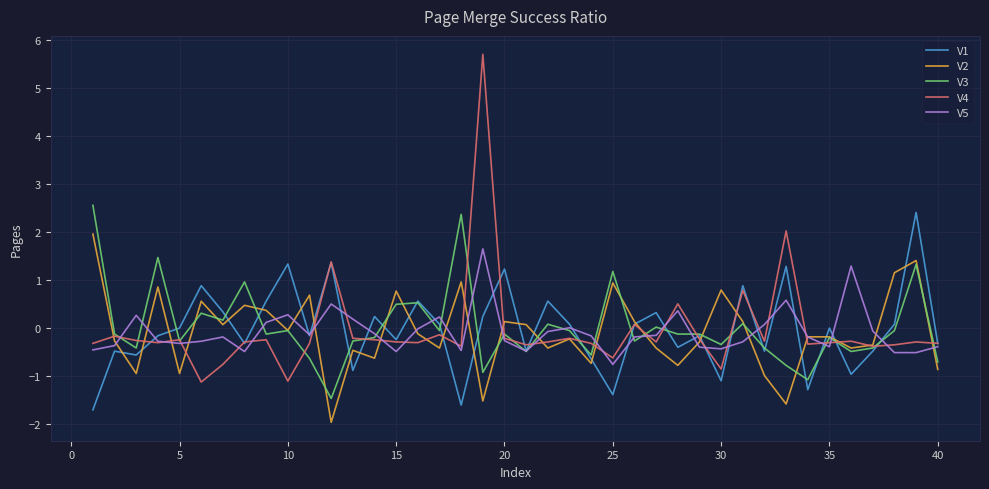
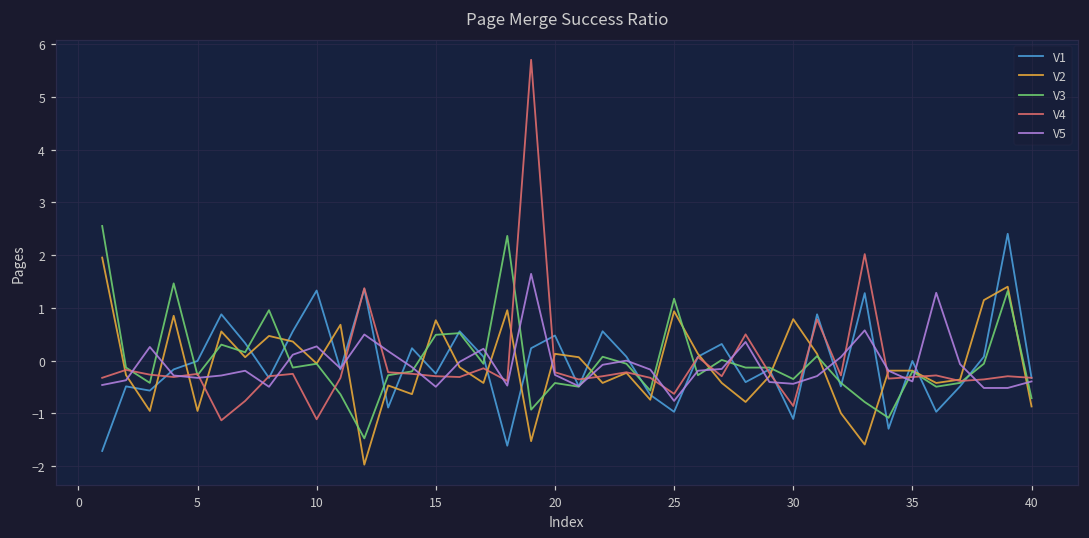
V1, 20: 1.2 -> 0.5
V3, 20: -0.1 -> -0.4
V1, 25: -1.4 -> -1.0
